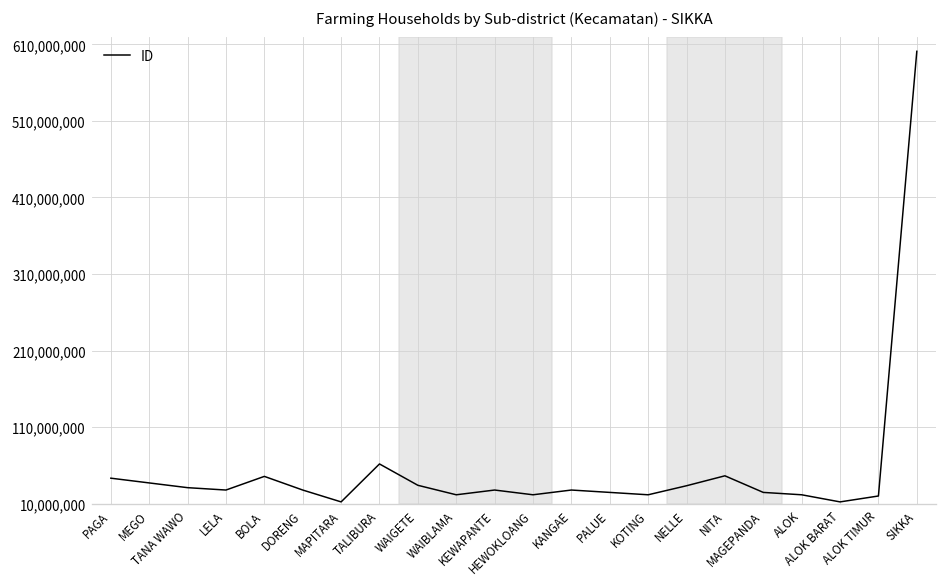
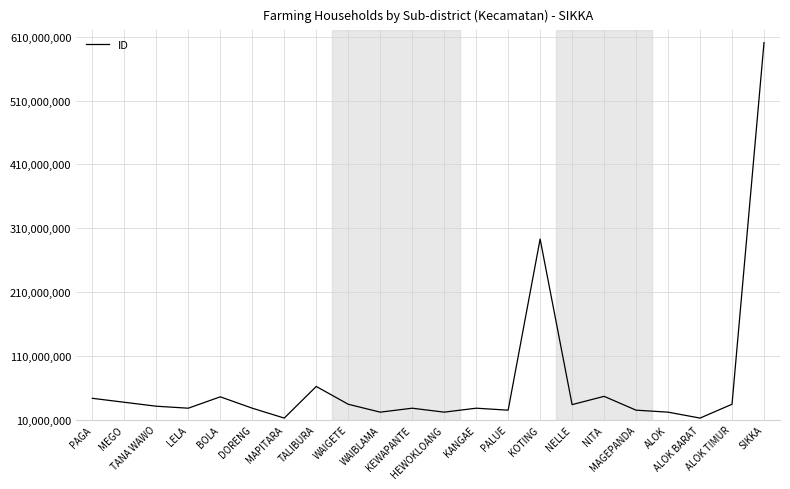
KOTING: 20,000,000 -> 290,000,000
ALOK TIMUR: 20,000,000 -> 30,000,000
